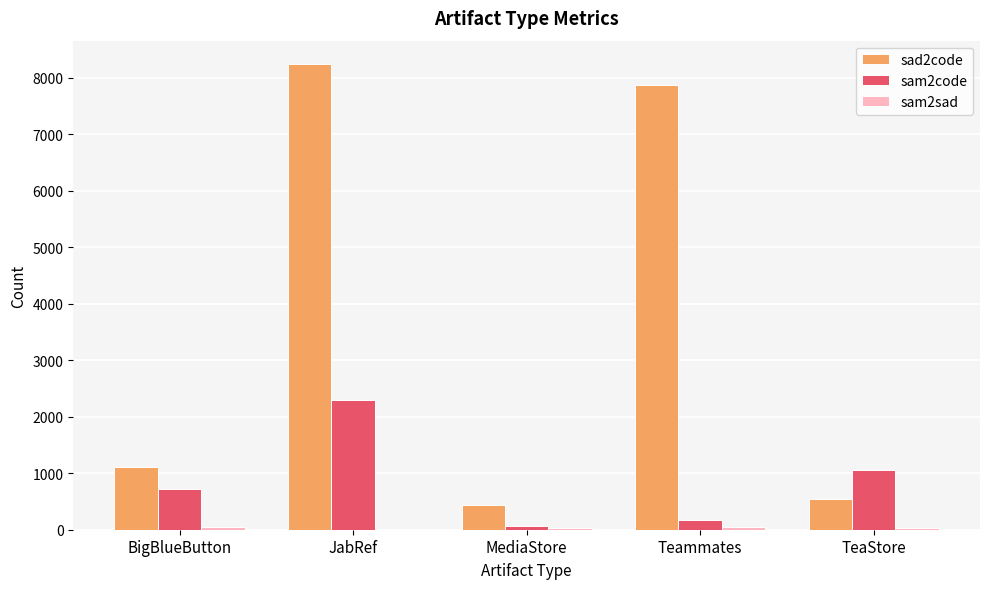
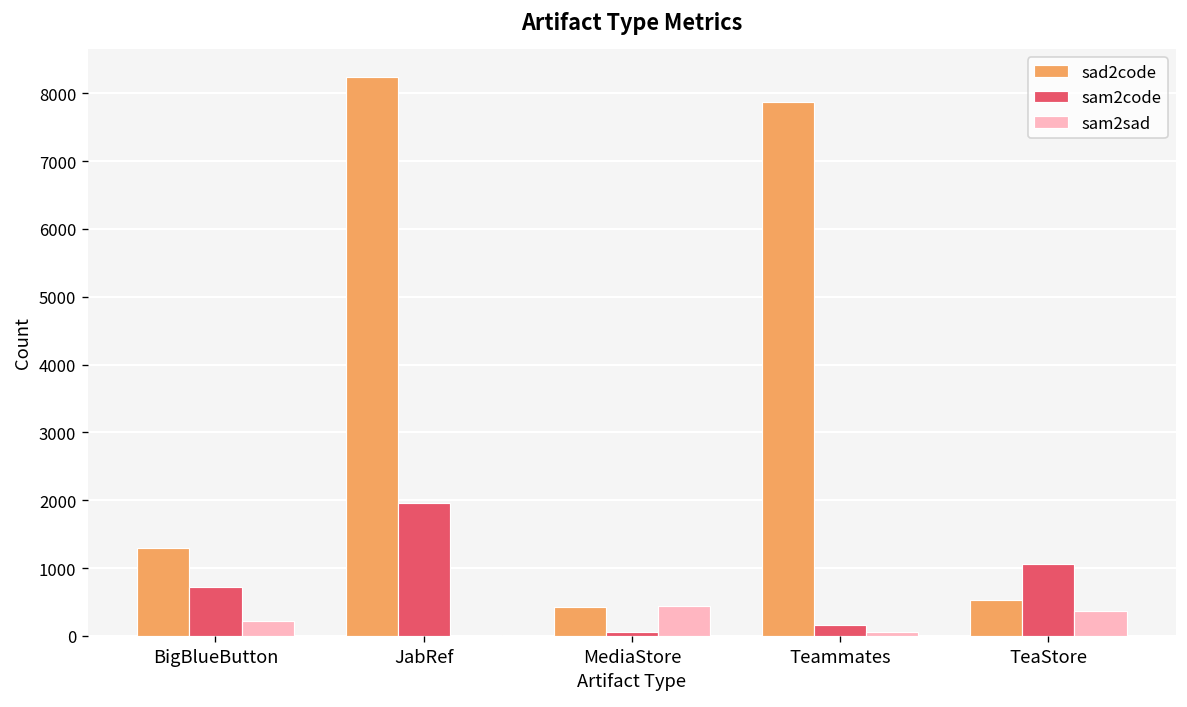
sad2code, BigBlueButton: 1100 -> 1300
sam2sad, BigBlueButton: 100 -> 200
sam2code, JabRef: 2300 -> 2000
sam2sad, MediaStore: 0 -> 400
sam2sad, TeaStore: 0 -> 400
